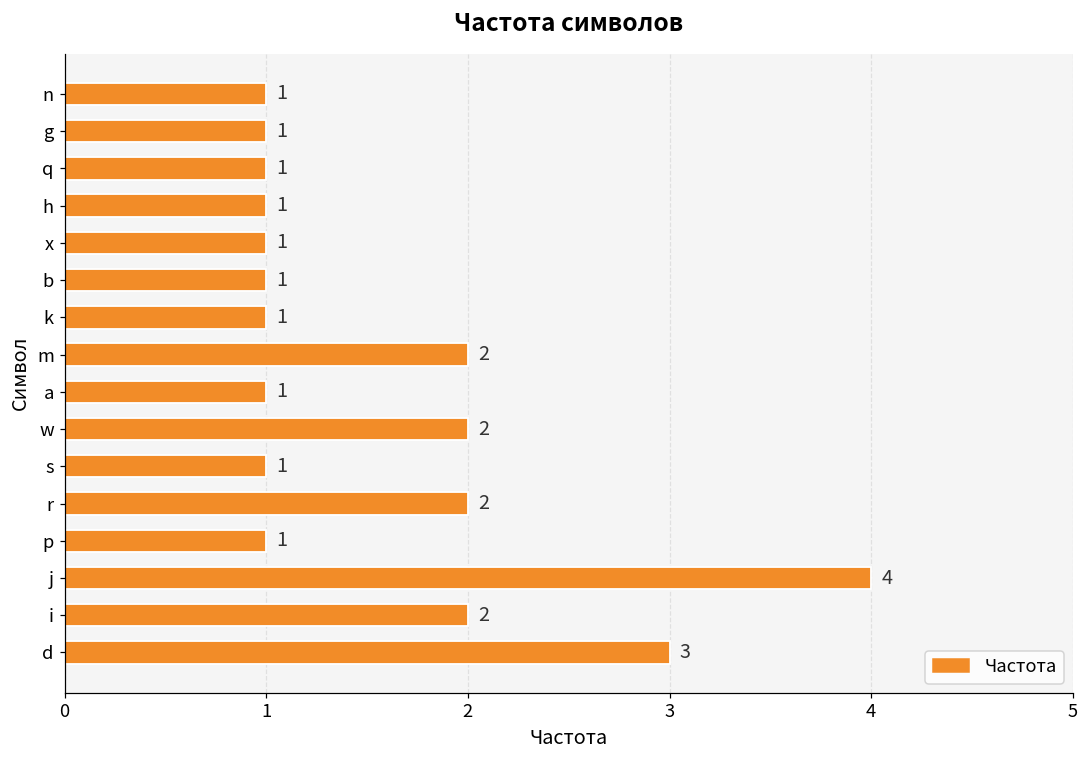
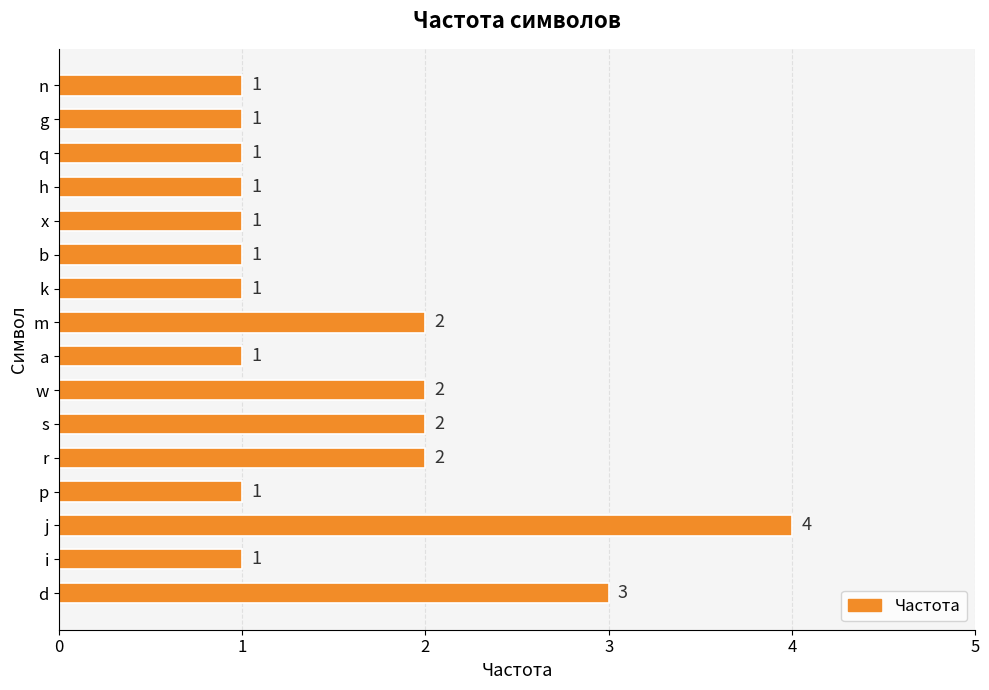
s: 1 -> 2
i: 2 -> 1
